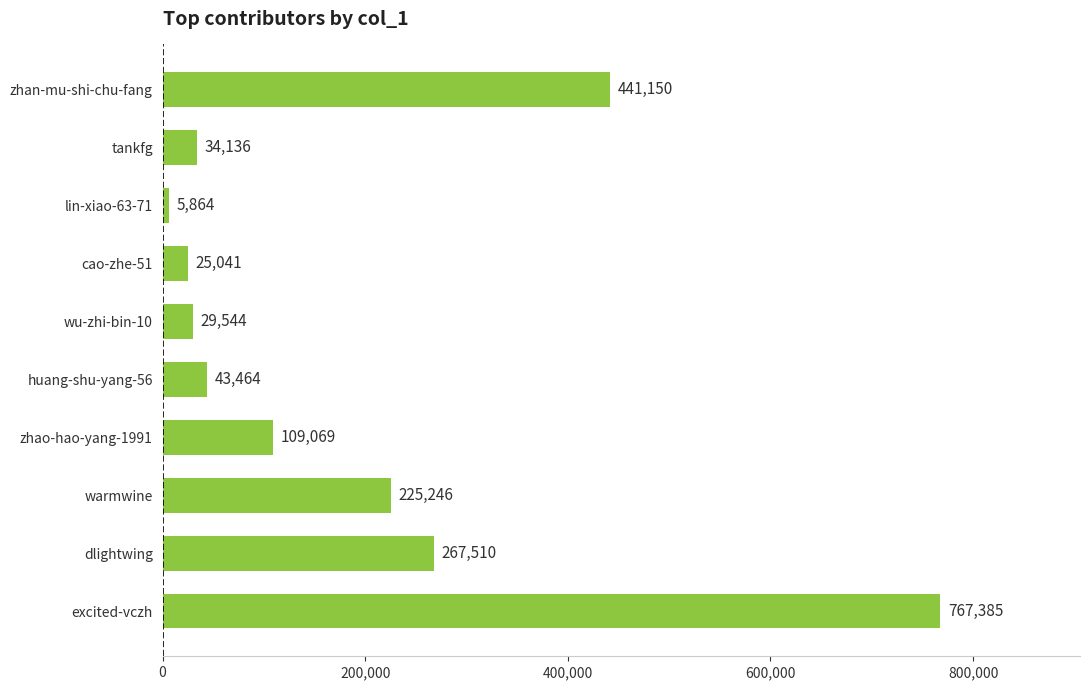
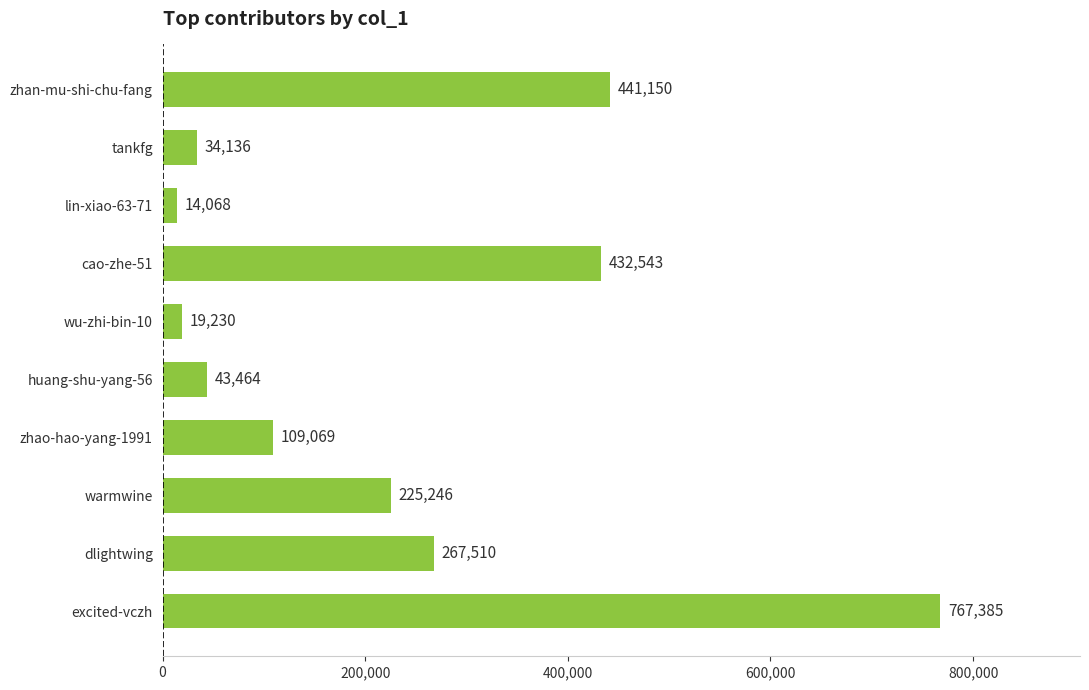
lin-xiao-63-71: 5,864 -> 14,068
cao-zhe-51: 25,041 -> 432,543
wu-zhi-bin-10: 29,544 -> 19,230
